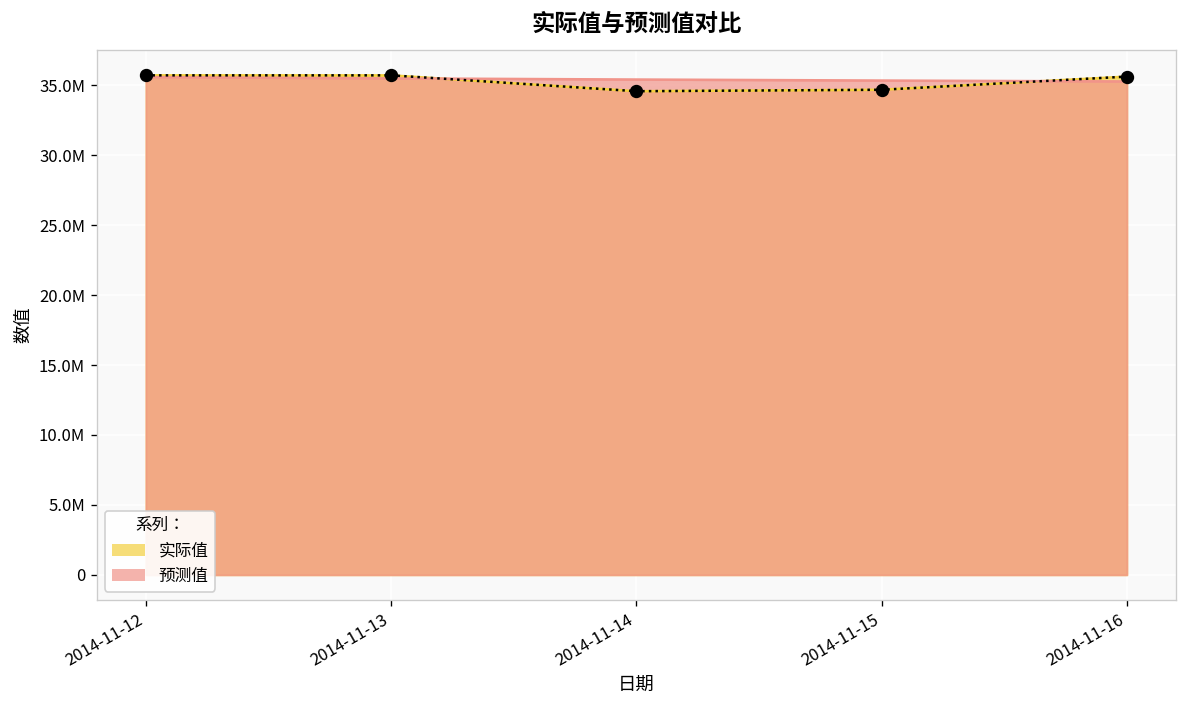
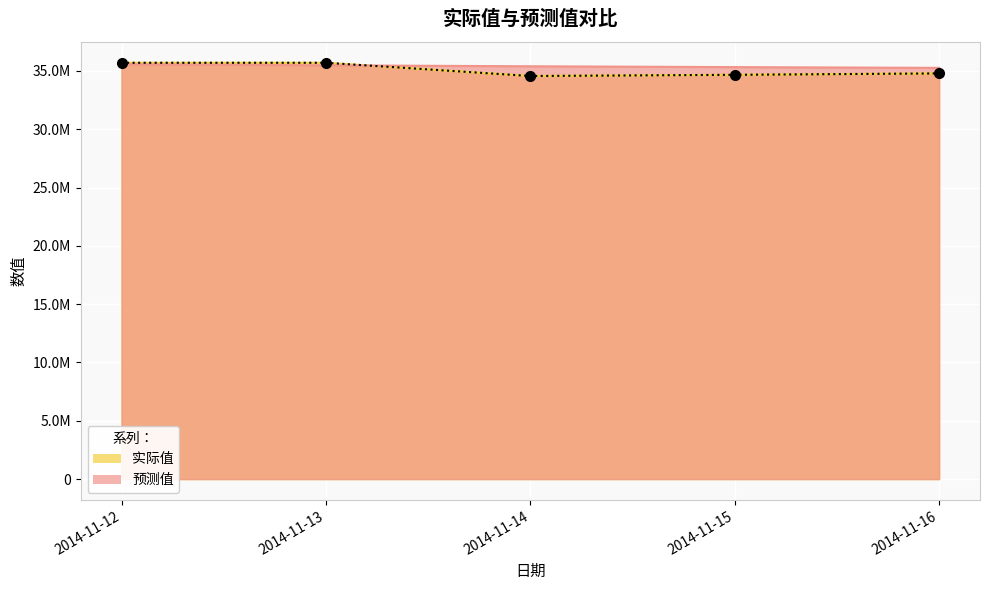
实际值, 2014-11-16: 35600000 -> 34800000
